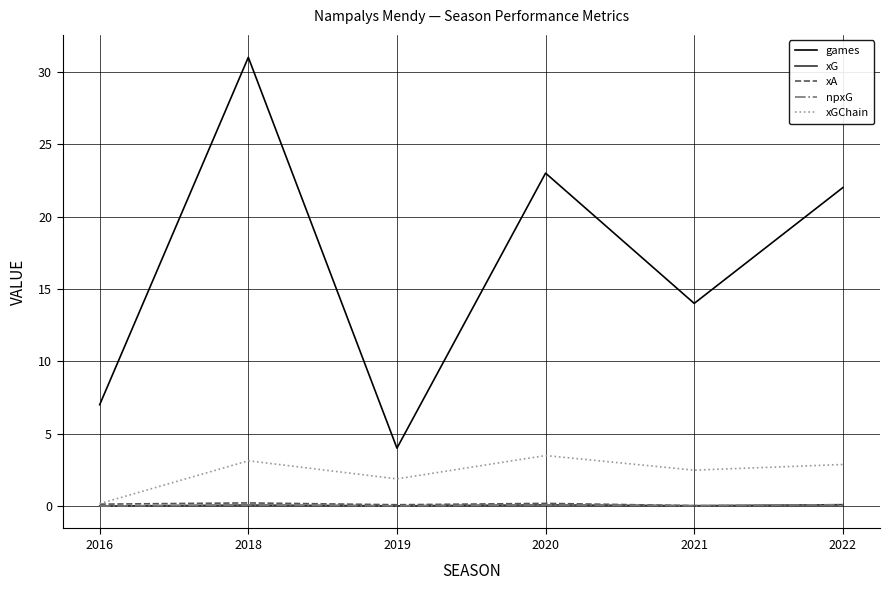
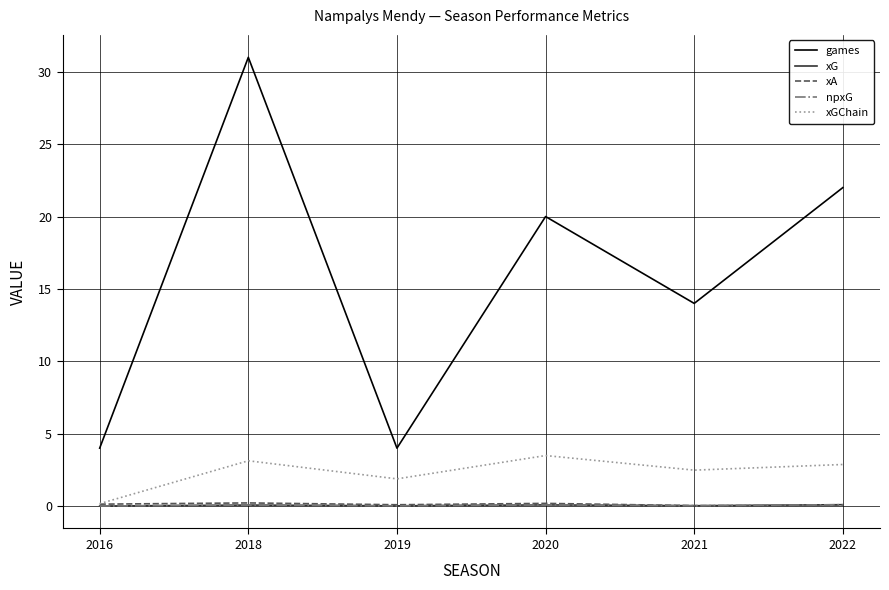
games, 2016: 7 -> 4
games, 2020: 23 -> 20
